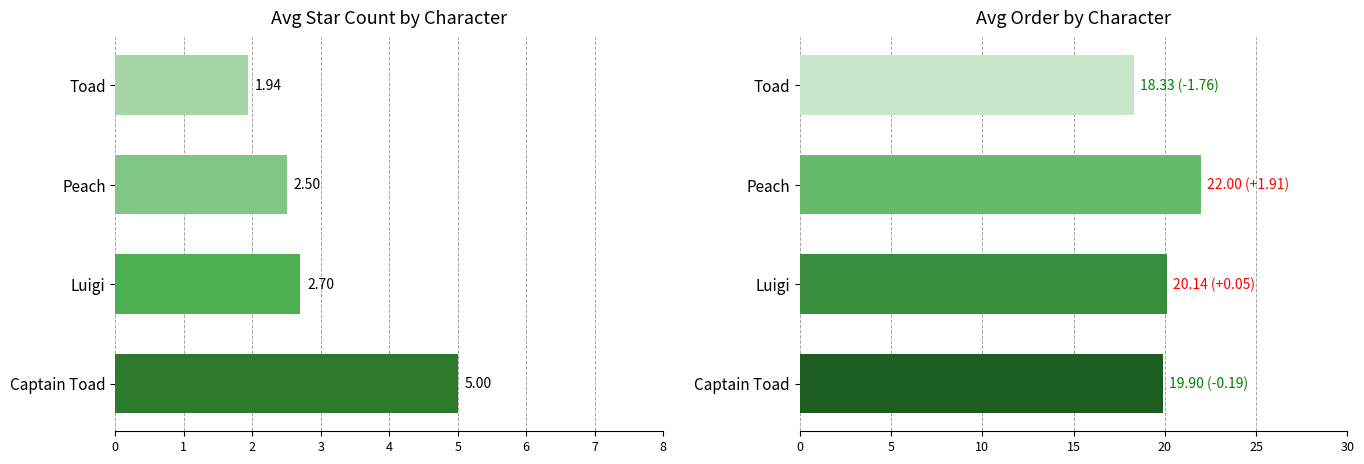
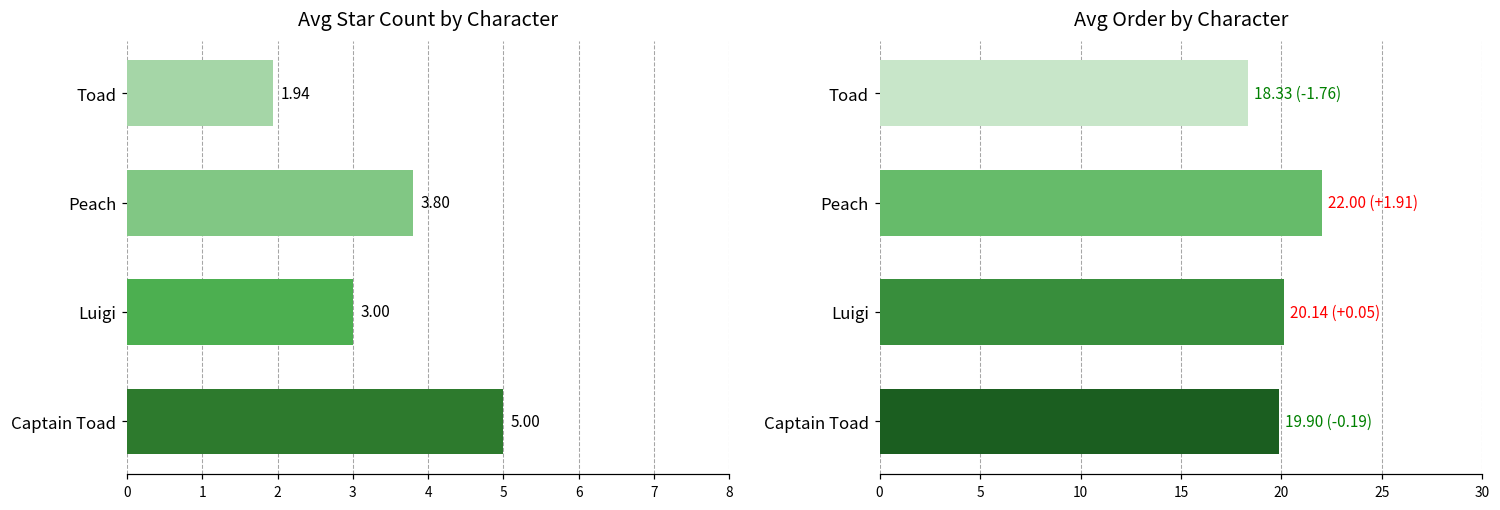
Avg Star Count by Character, Peach: 2.50 -> 3.80
Avg Star Count by Character, Luigi: 2.70 -> 3.00
